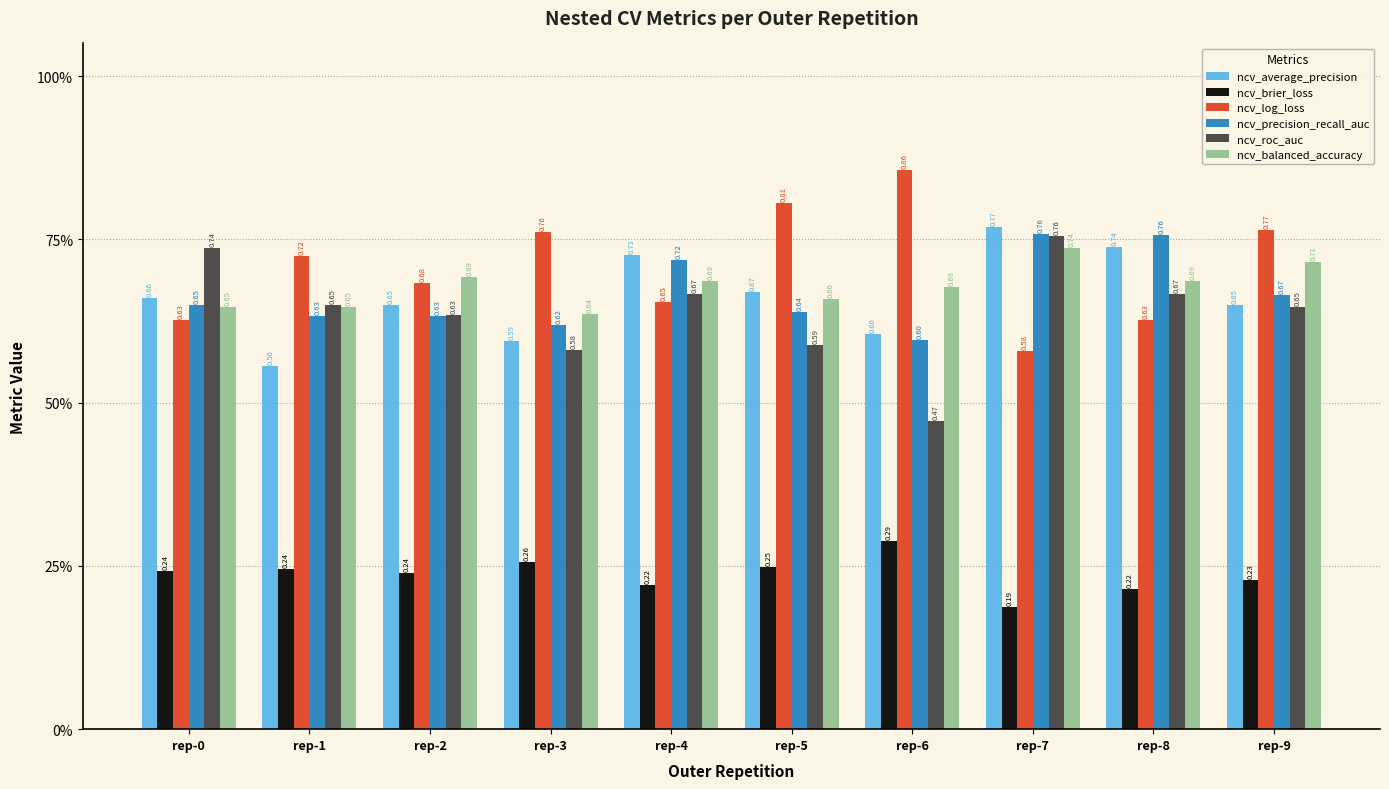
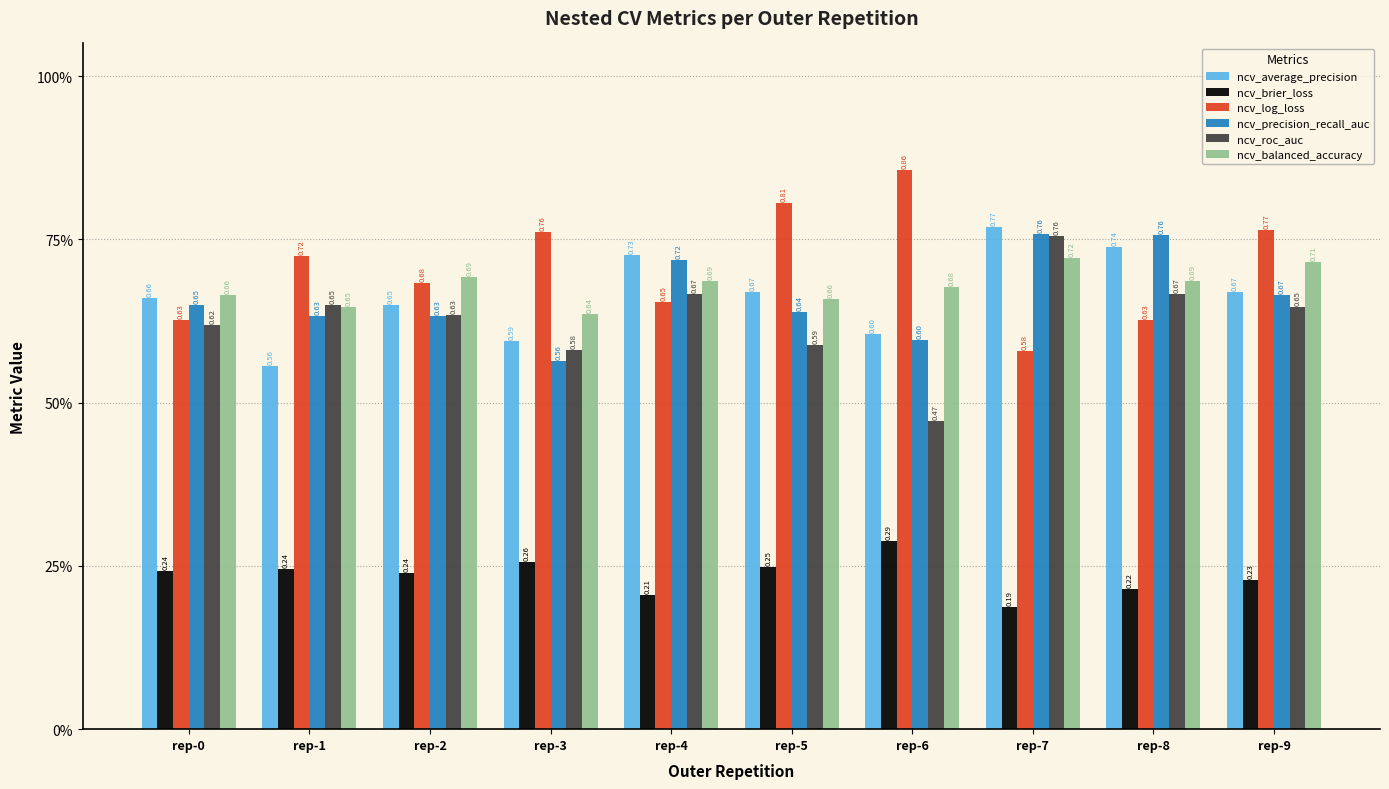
ncv_roc_auc, rep-0: 0.74 -> 0.62
ncv_balanced_accuracy, rep-0: 0.65 -> 0.66
ncv_precision_recall_auc, rep-3: 0.62 -> 0.56
ncv_brier_loss, rep-4: 0.22 -> 0.21
ncv_balanced_accuracy, rep-7: 0.74 -> 0.72
ncv_average_precision, rep-9: 0.65 -> 0.67
